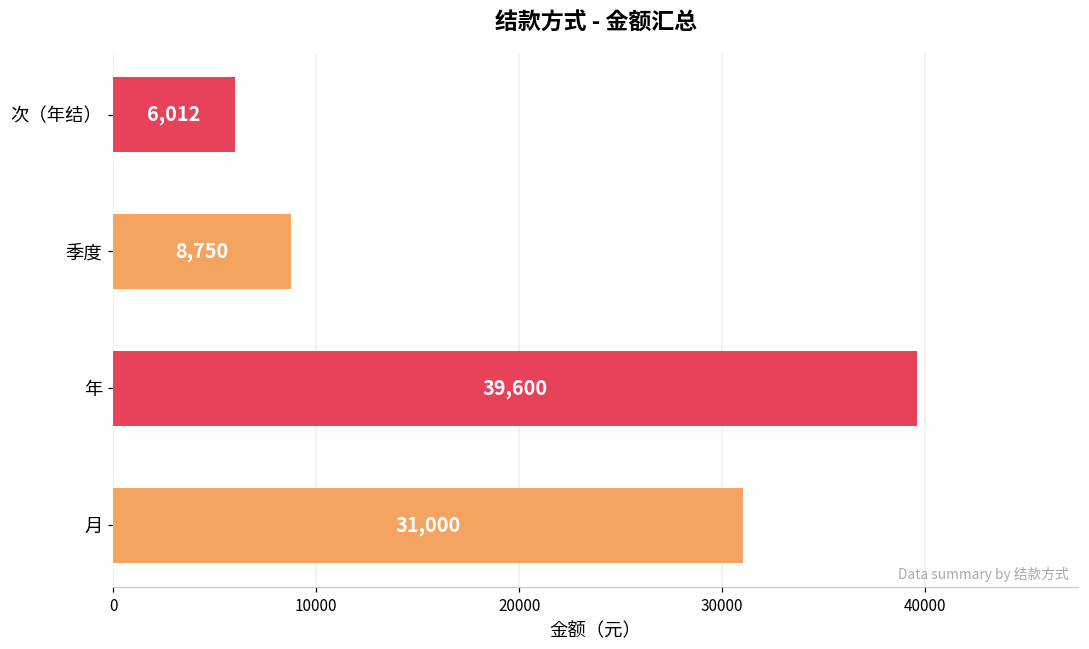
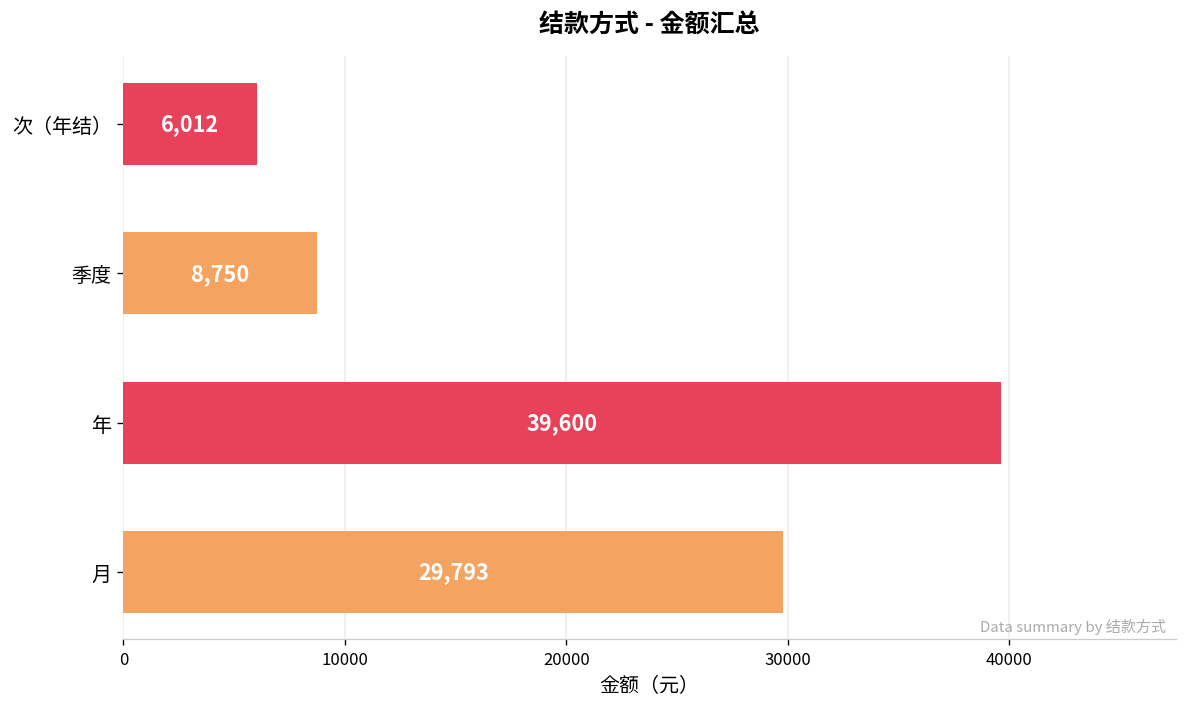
月: 31,000 -> 29,793
